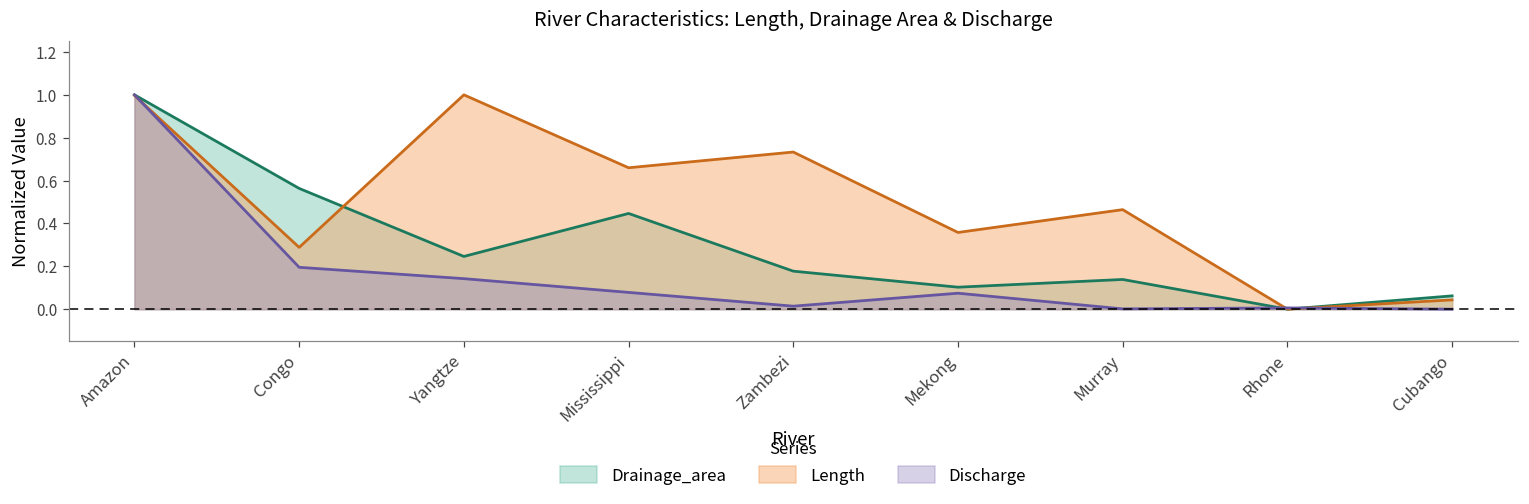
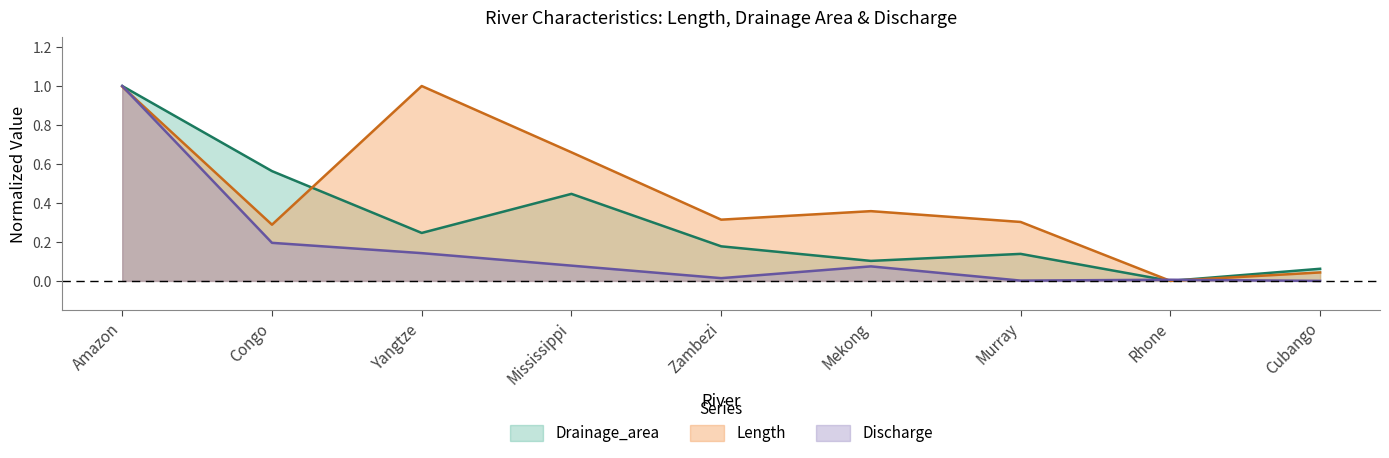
Length, Zambezi: 0.73 -> 0.31
Length, Murray: 0.46 -> 0.30
